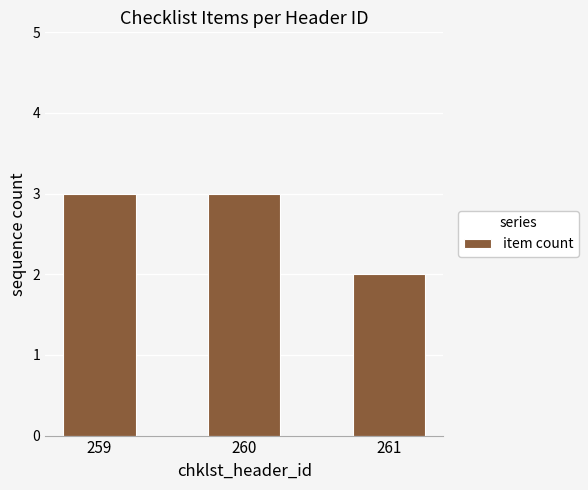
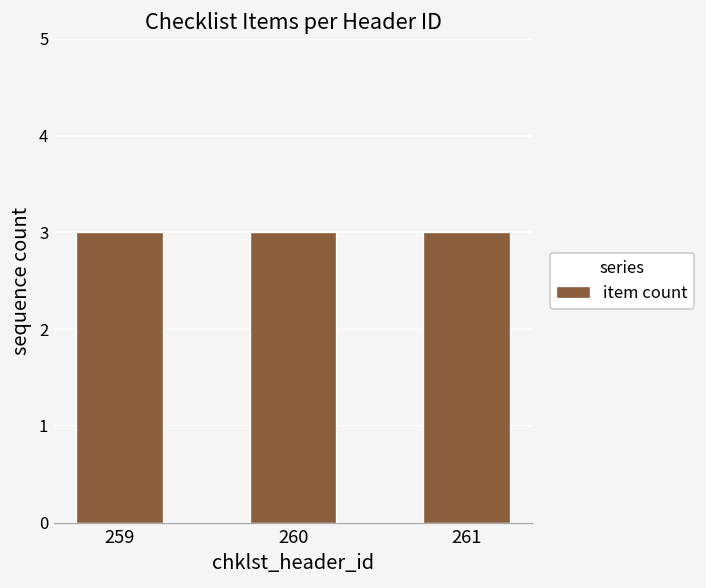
261: 2 -> 3
